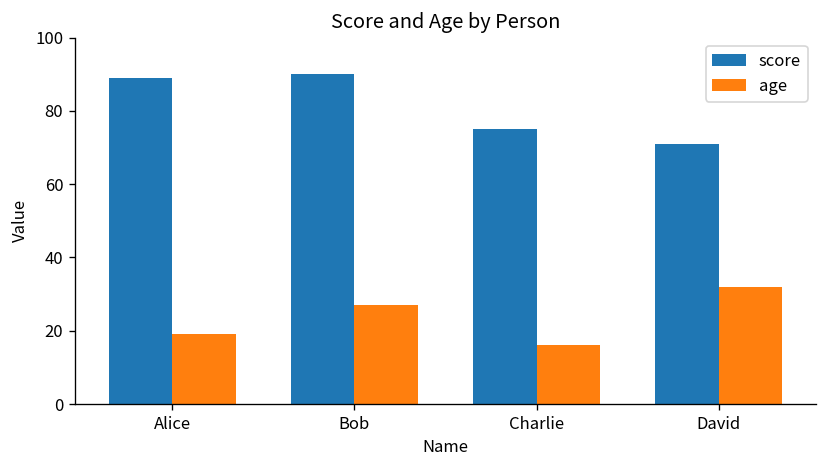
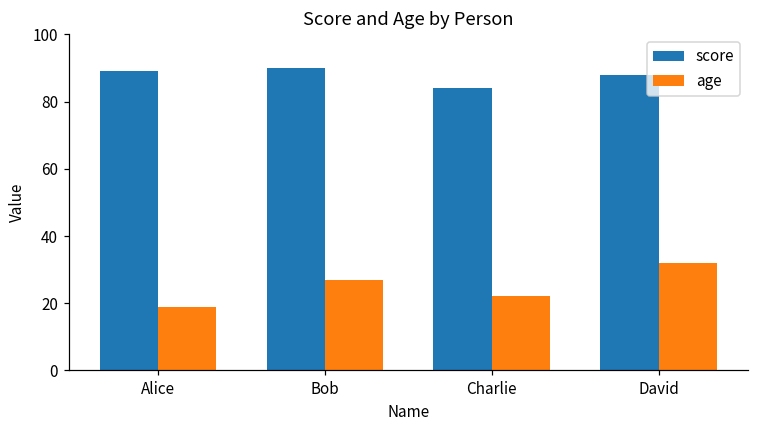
score, Charlie: 75 -> 84
age, Charlie: 16 -> 22
score, David: 71 -> 88
